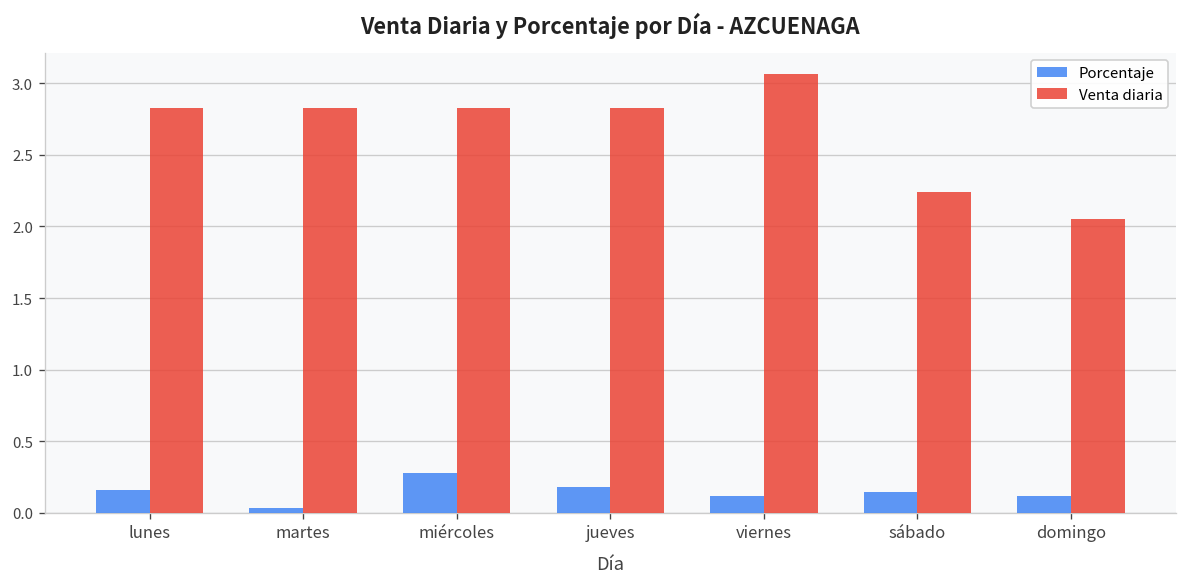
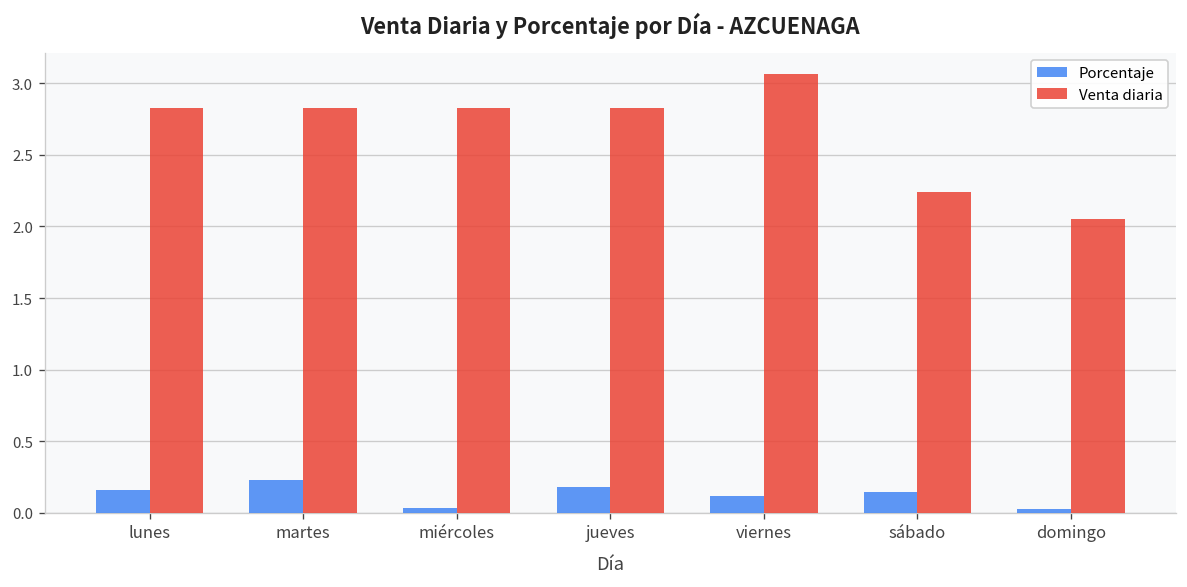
Porcentaje, martes: 0.04 -> 0.23
Porcentaje, miércoles: 0.28 -> 0.04
Porcentaje, domingo: 0.12 -> 0.03
